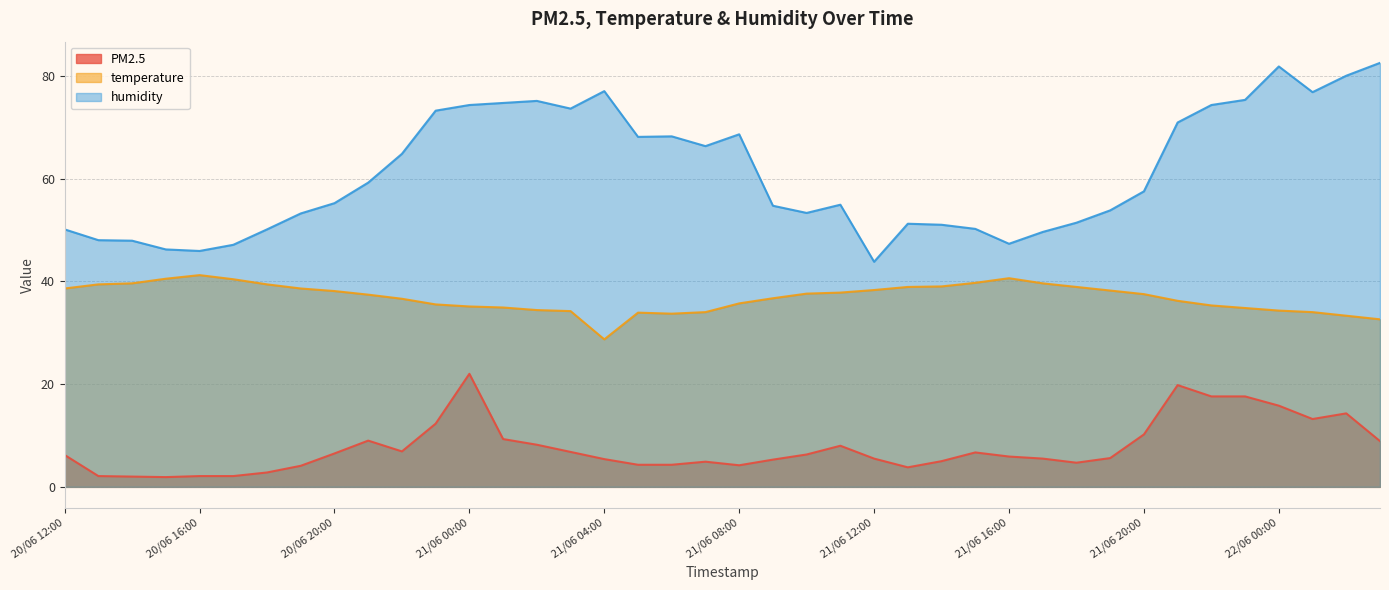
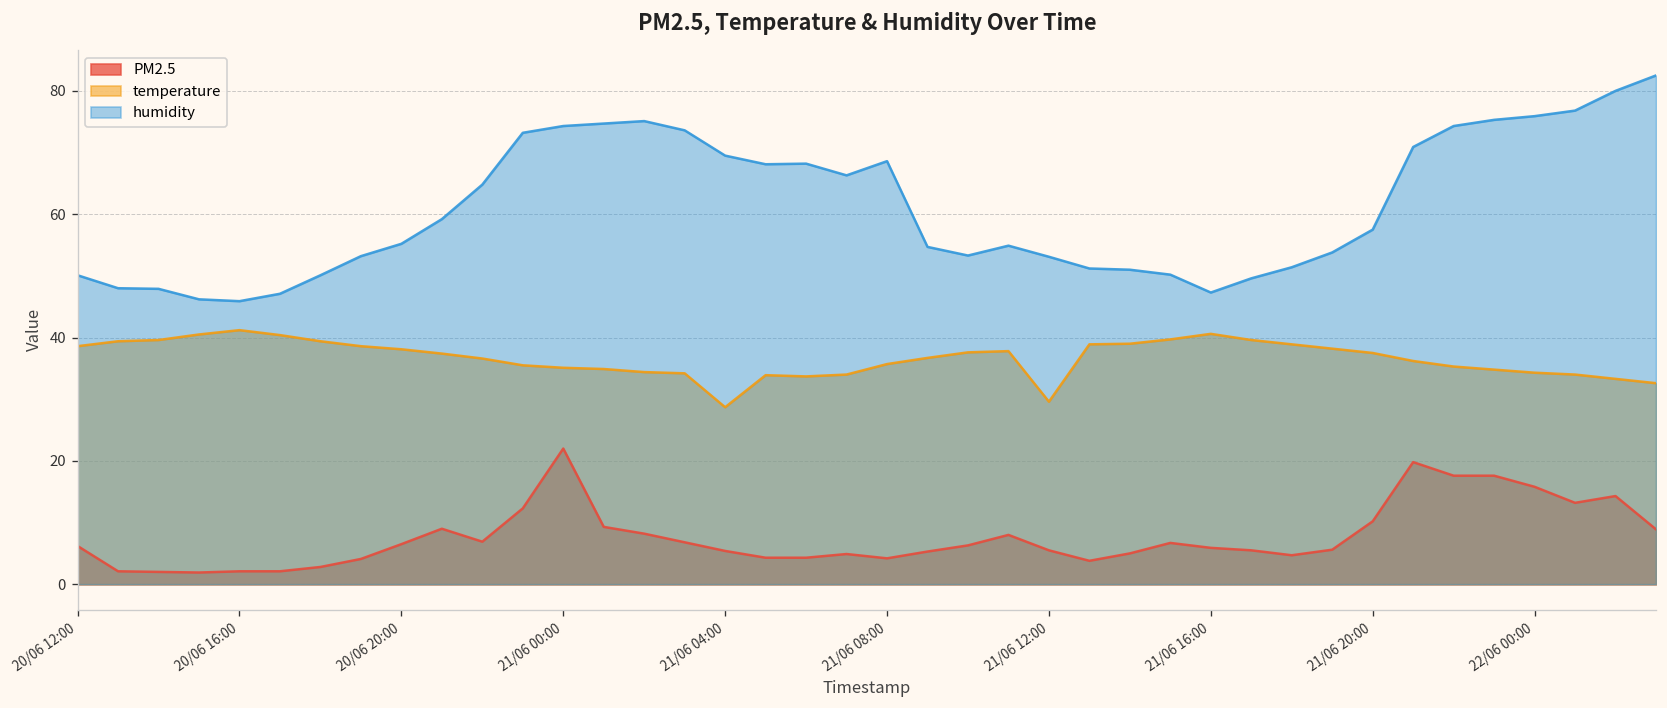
humidity, 21/06 04:00: 77 -> 70
temperature, 21/06 12:00: 38 -> 30
humidity, 21/06 12:00: 44 -> 53
humidity, 22/06 00:00: 82 -> 76
